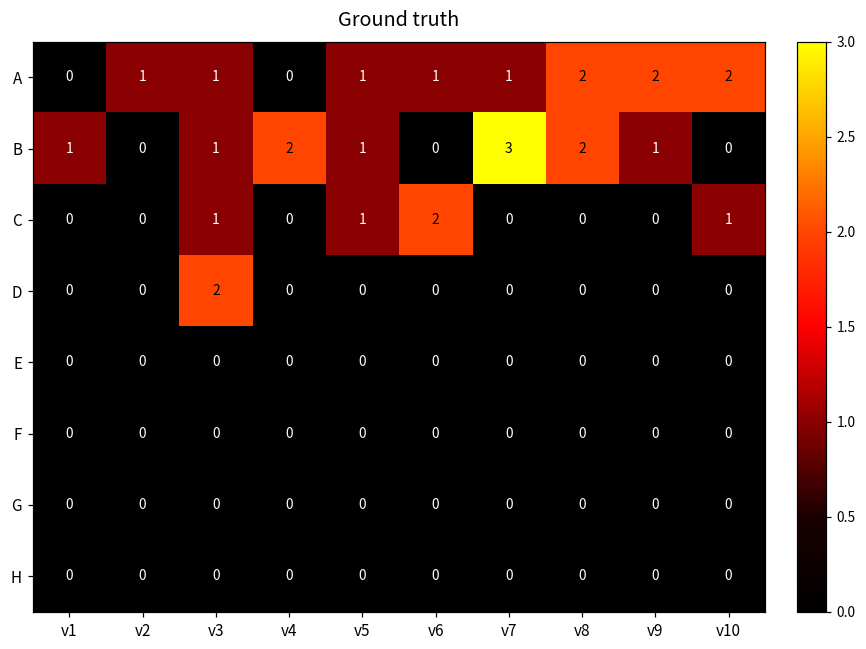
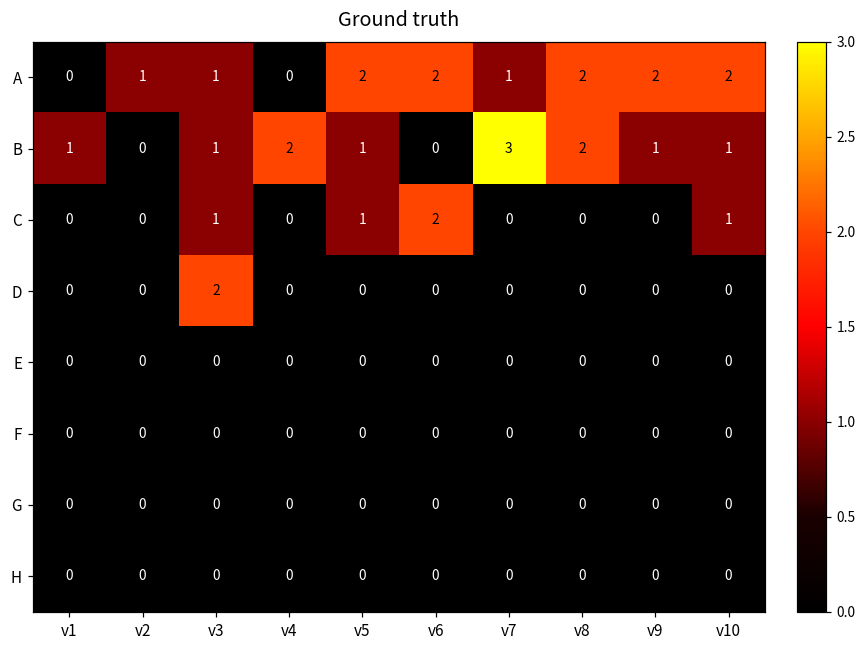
A, v5: 1 -> 2
A, v6: 1 -> 2
B, v10: 0 -> 1
